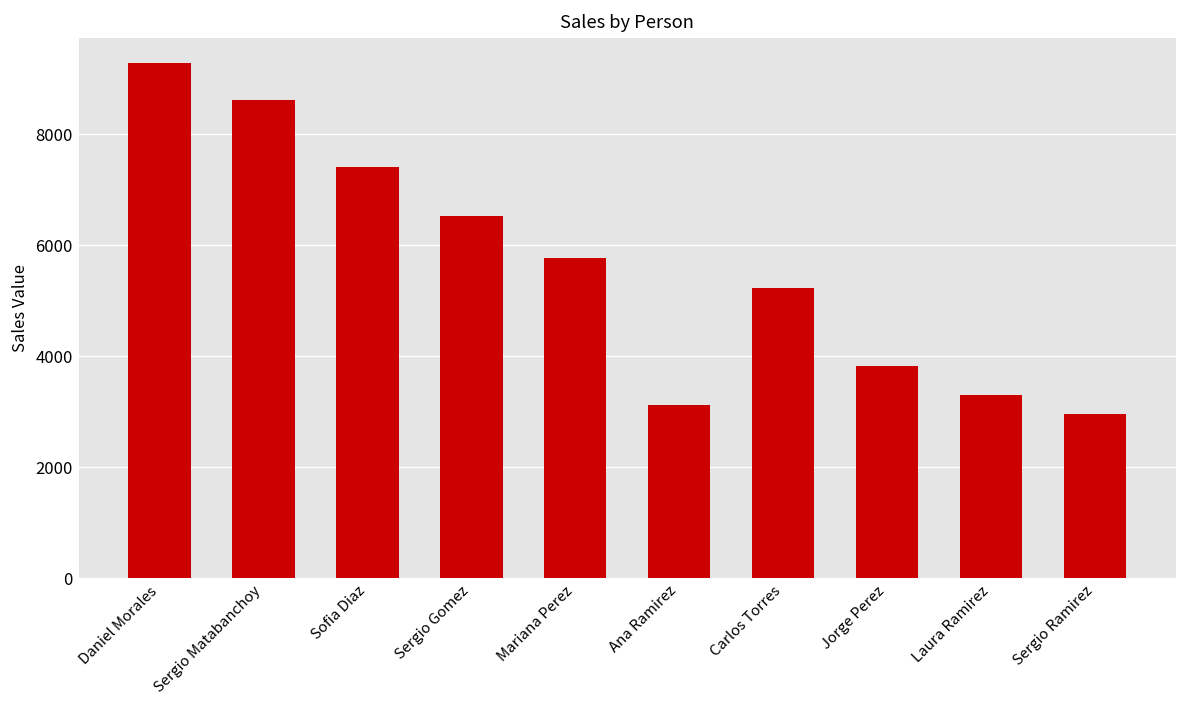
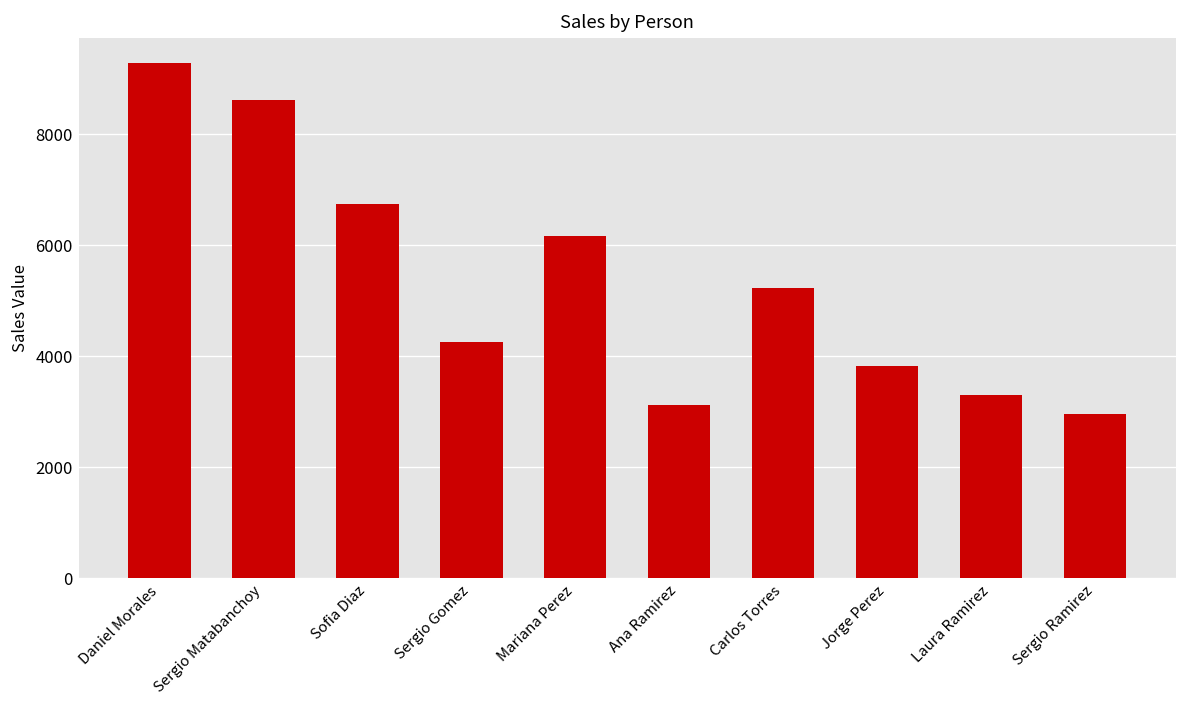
Sofia Diaz: 7400 -> 6700
Sergio Gomez: 6500 -> 4300
Mariana Perez: 5800 -> 6200
